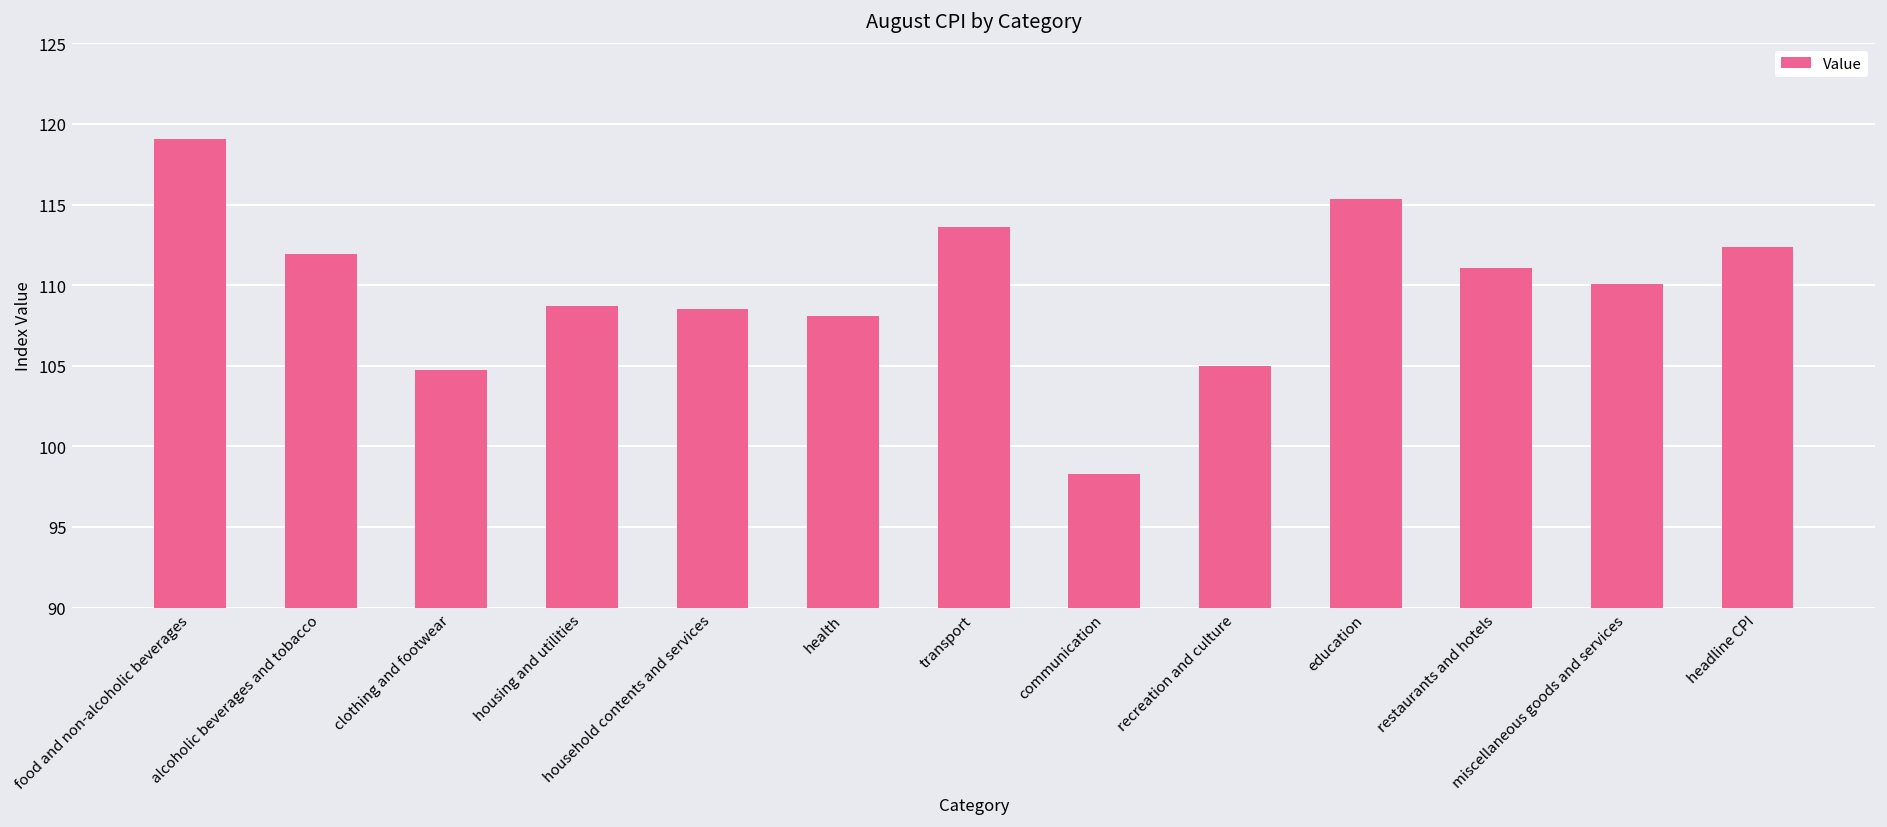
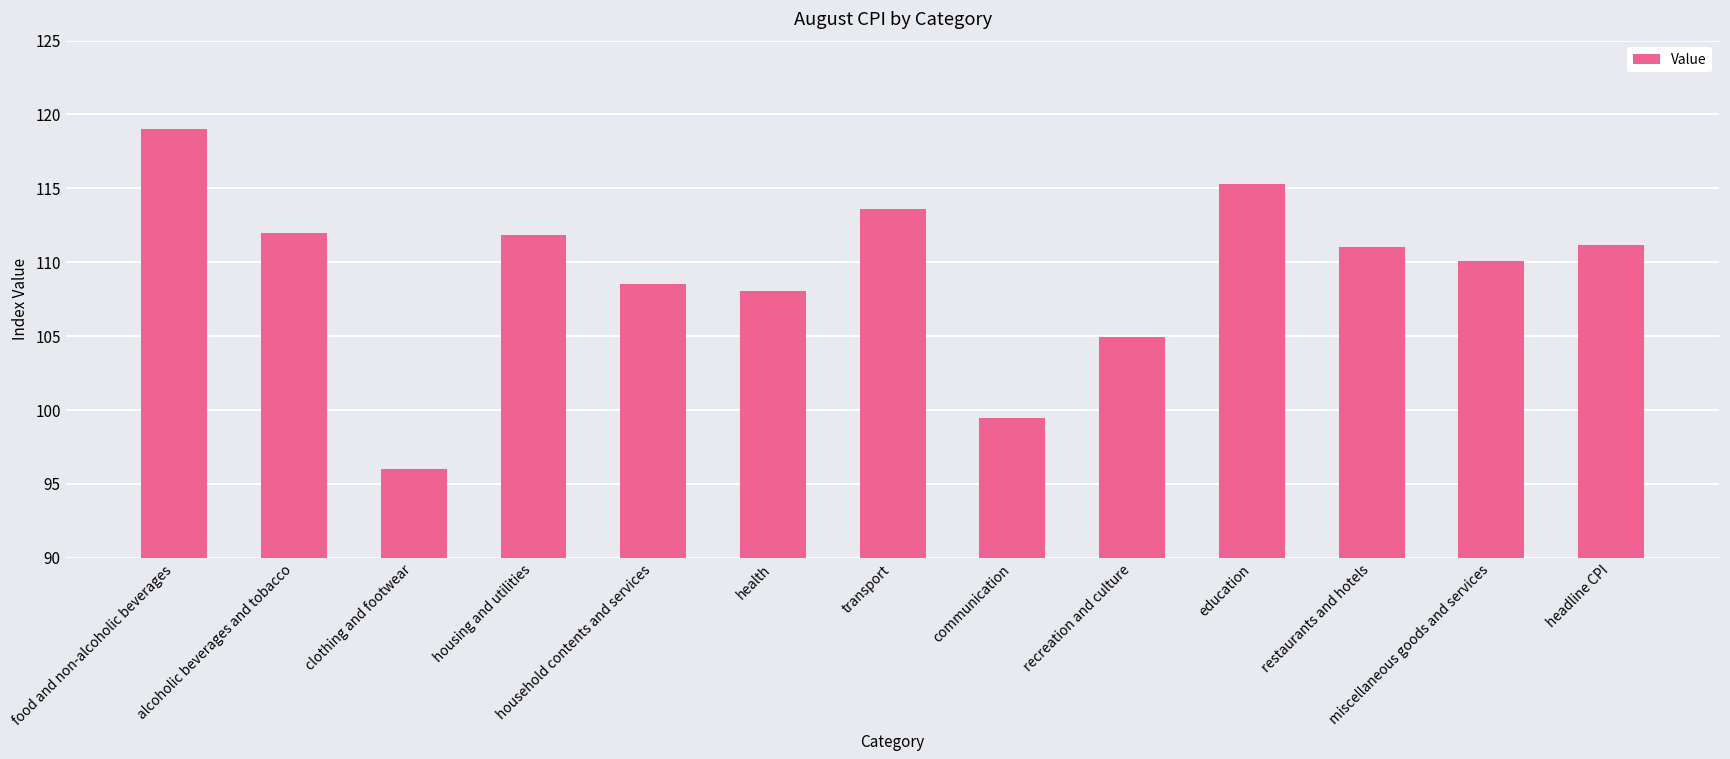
clothing and footwear: 104.7 -> 96.0
housing and utilities: 108.7 -> 111.8
communication: 98.3 -> 99.5
headline CPI: 112.4 -> 111.2
